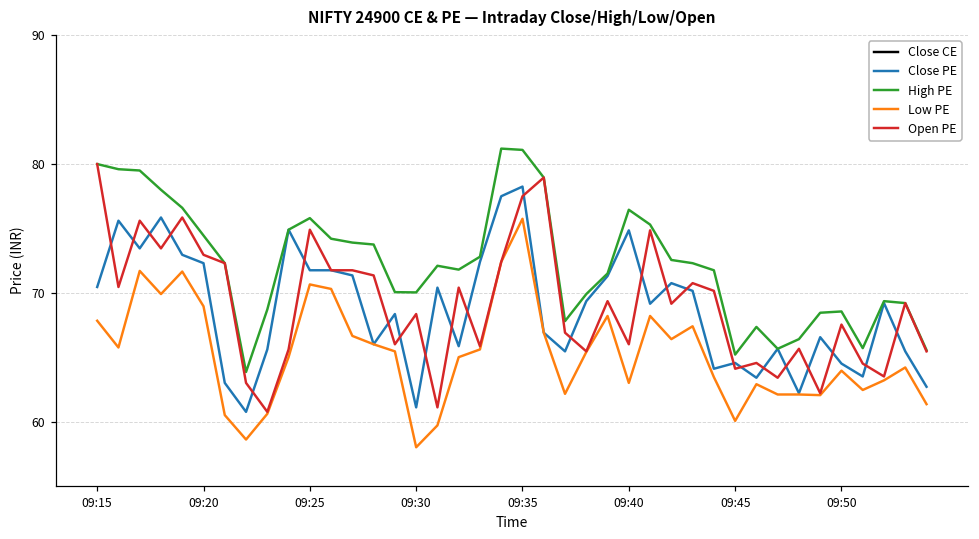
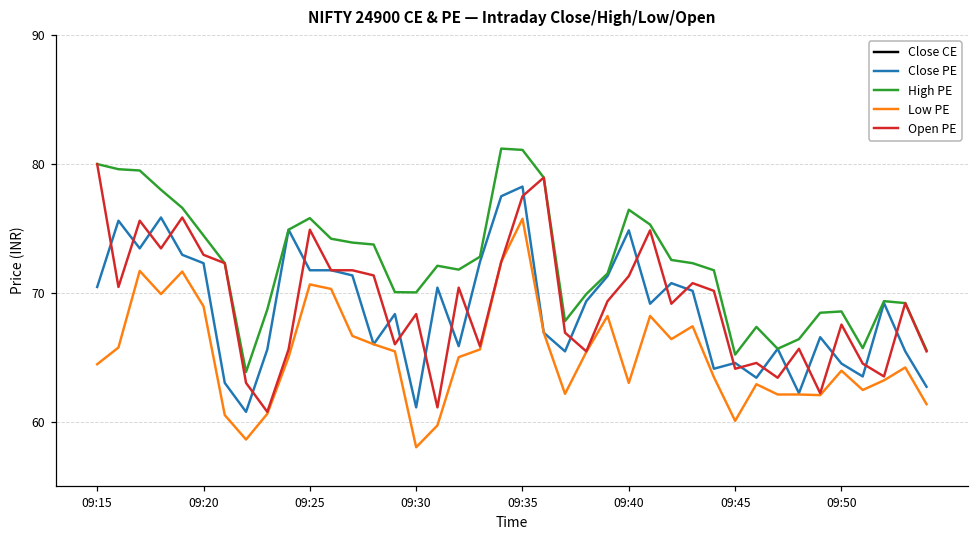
Low PE, 09:15: 67.8 -> 64.5
Open PE, 09:40: 66.0 -> 71.3
